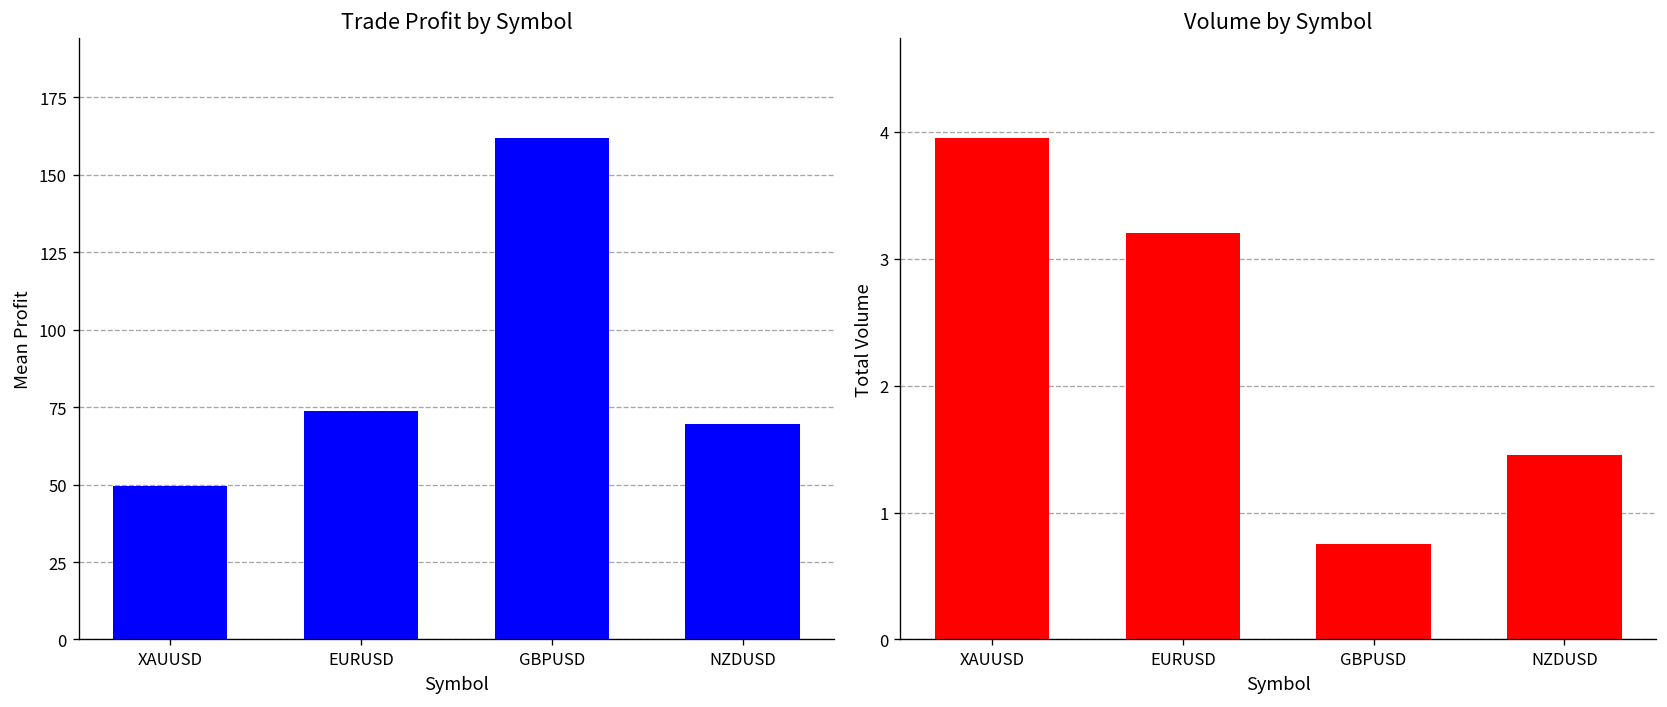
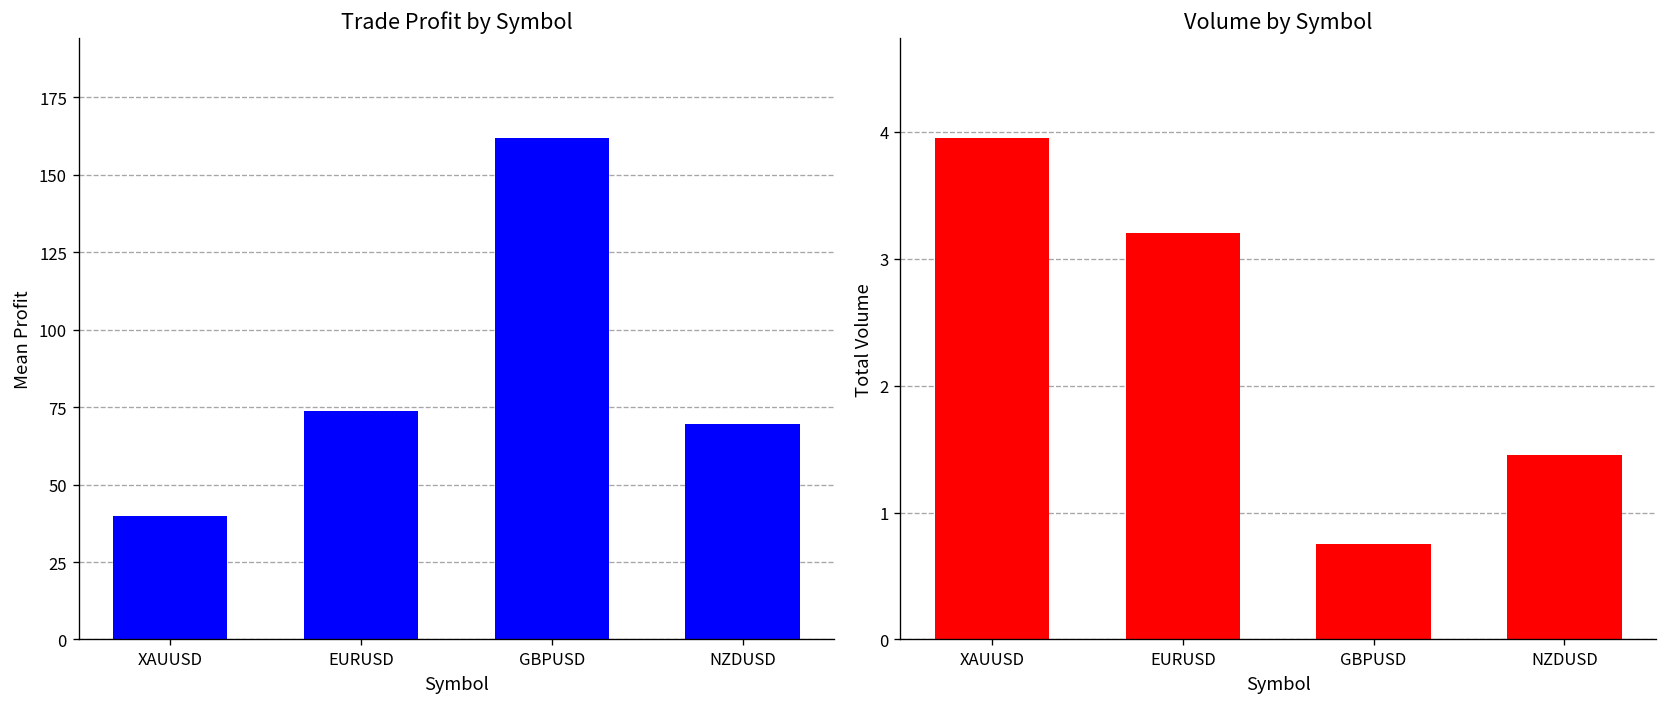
Trade Profit by Symbol, XAUUSD: 50 -> 40
